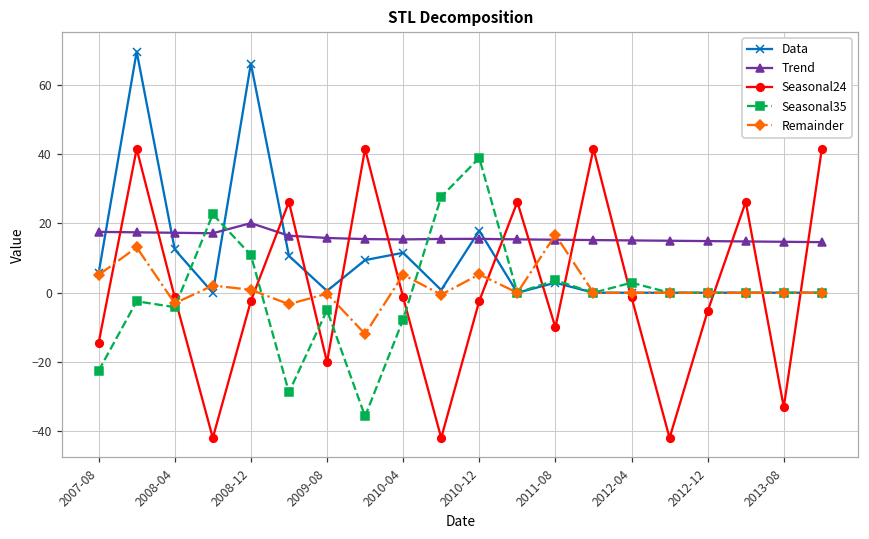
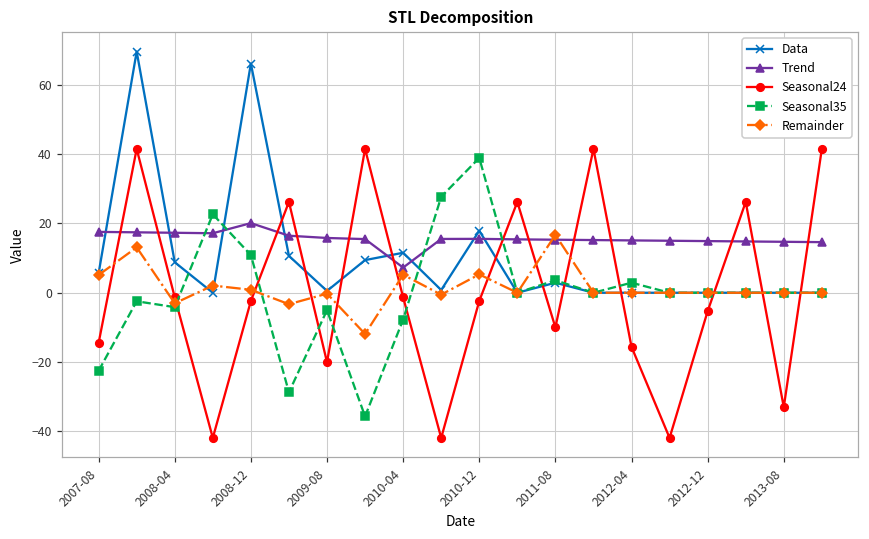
Data, 2008-04: 12 -> 9
Trend, 2010-04: 15 -> 7
Seasonal24, 2012-04: -1 -> -16
